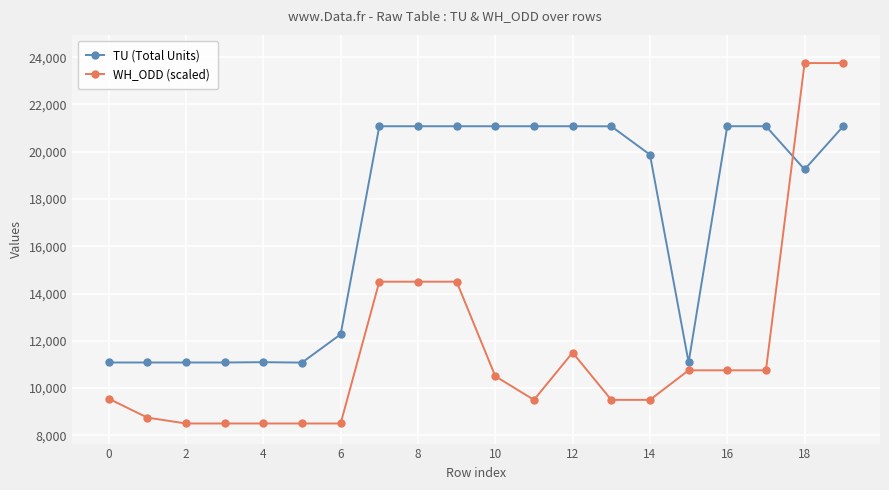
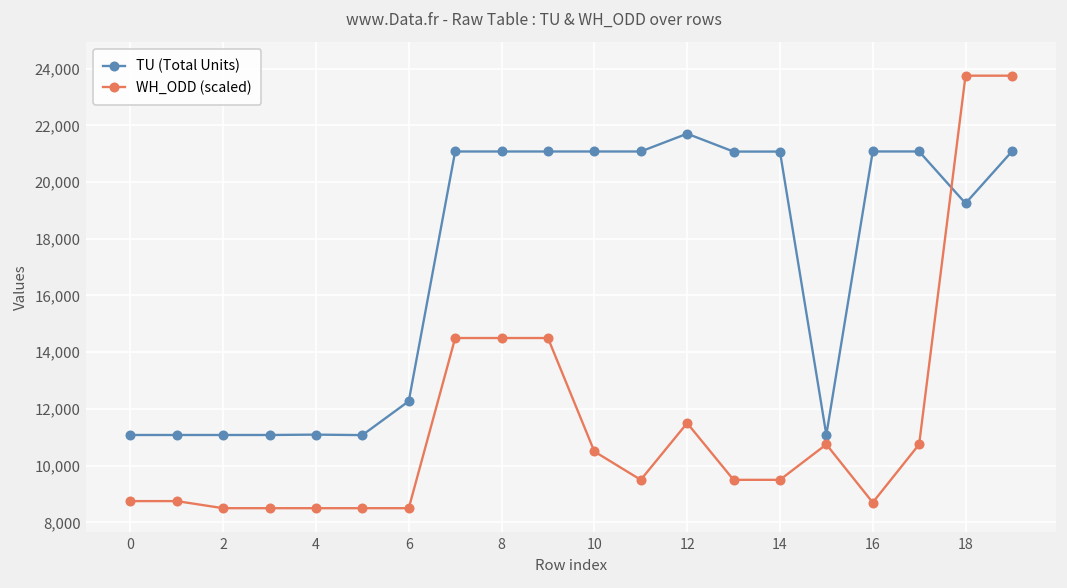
WH_ODD (scaled), 0: 9,600 -> 8,800
TU (Total Units), 12: 21,100 -> 21,700
TU (Total Units), 14: 19,900 -> 21,100
WH_ODD (scaled), 16: 10,800 -> 8,700
